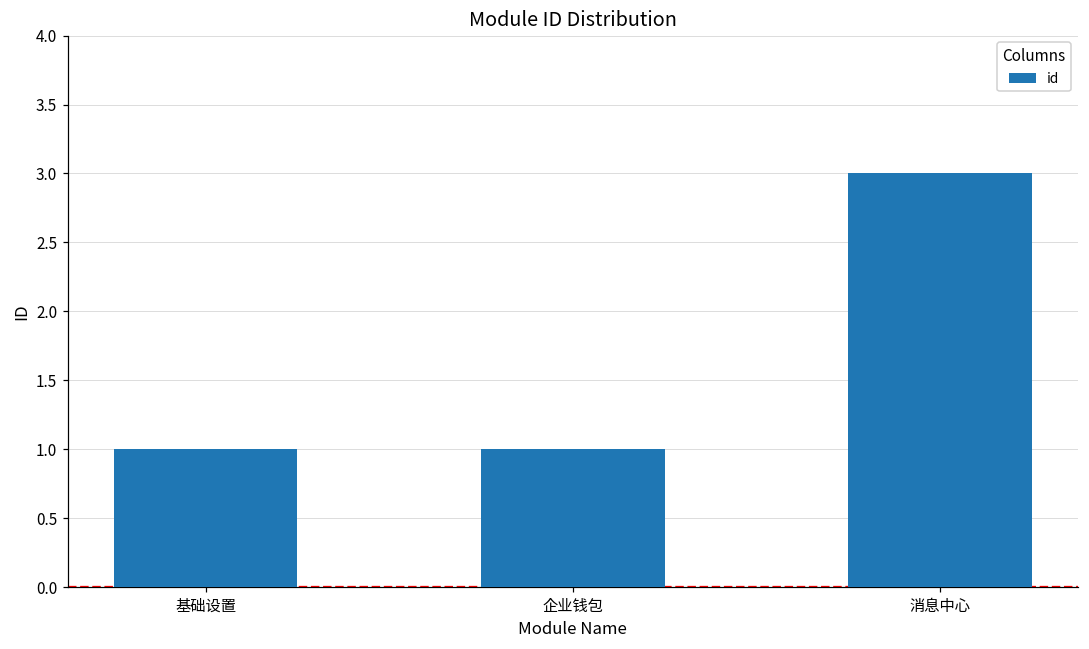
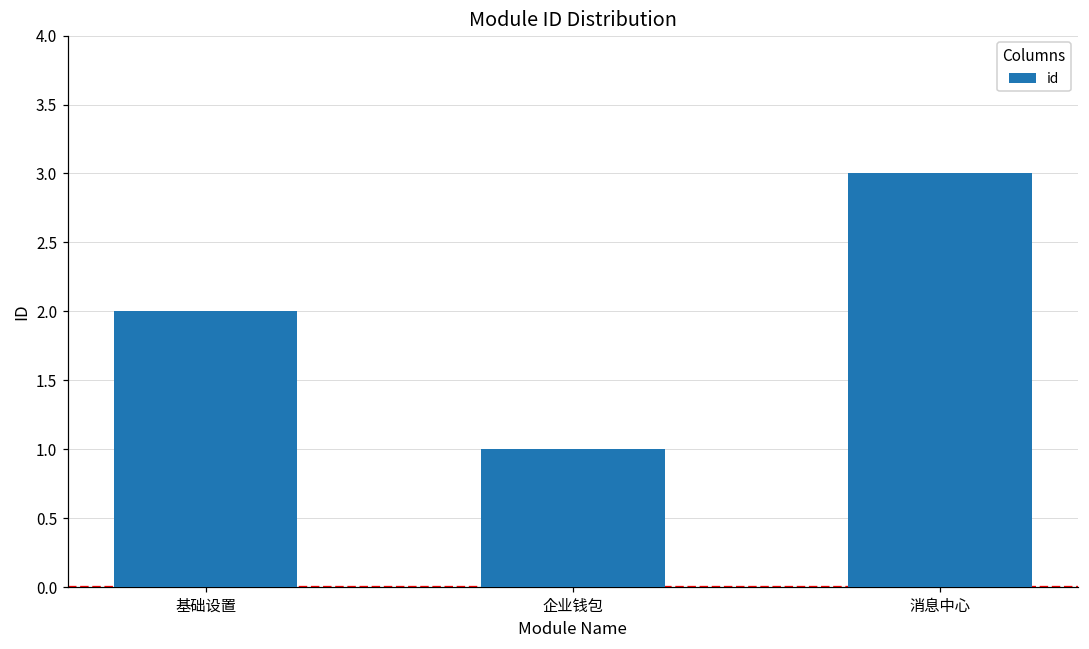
基础设置: 1 -> 2
